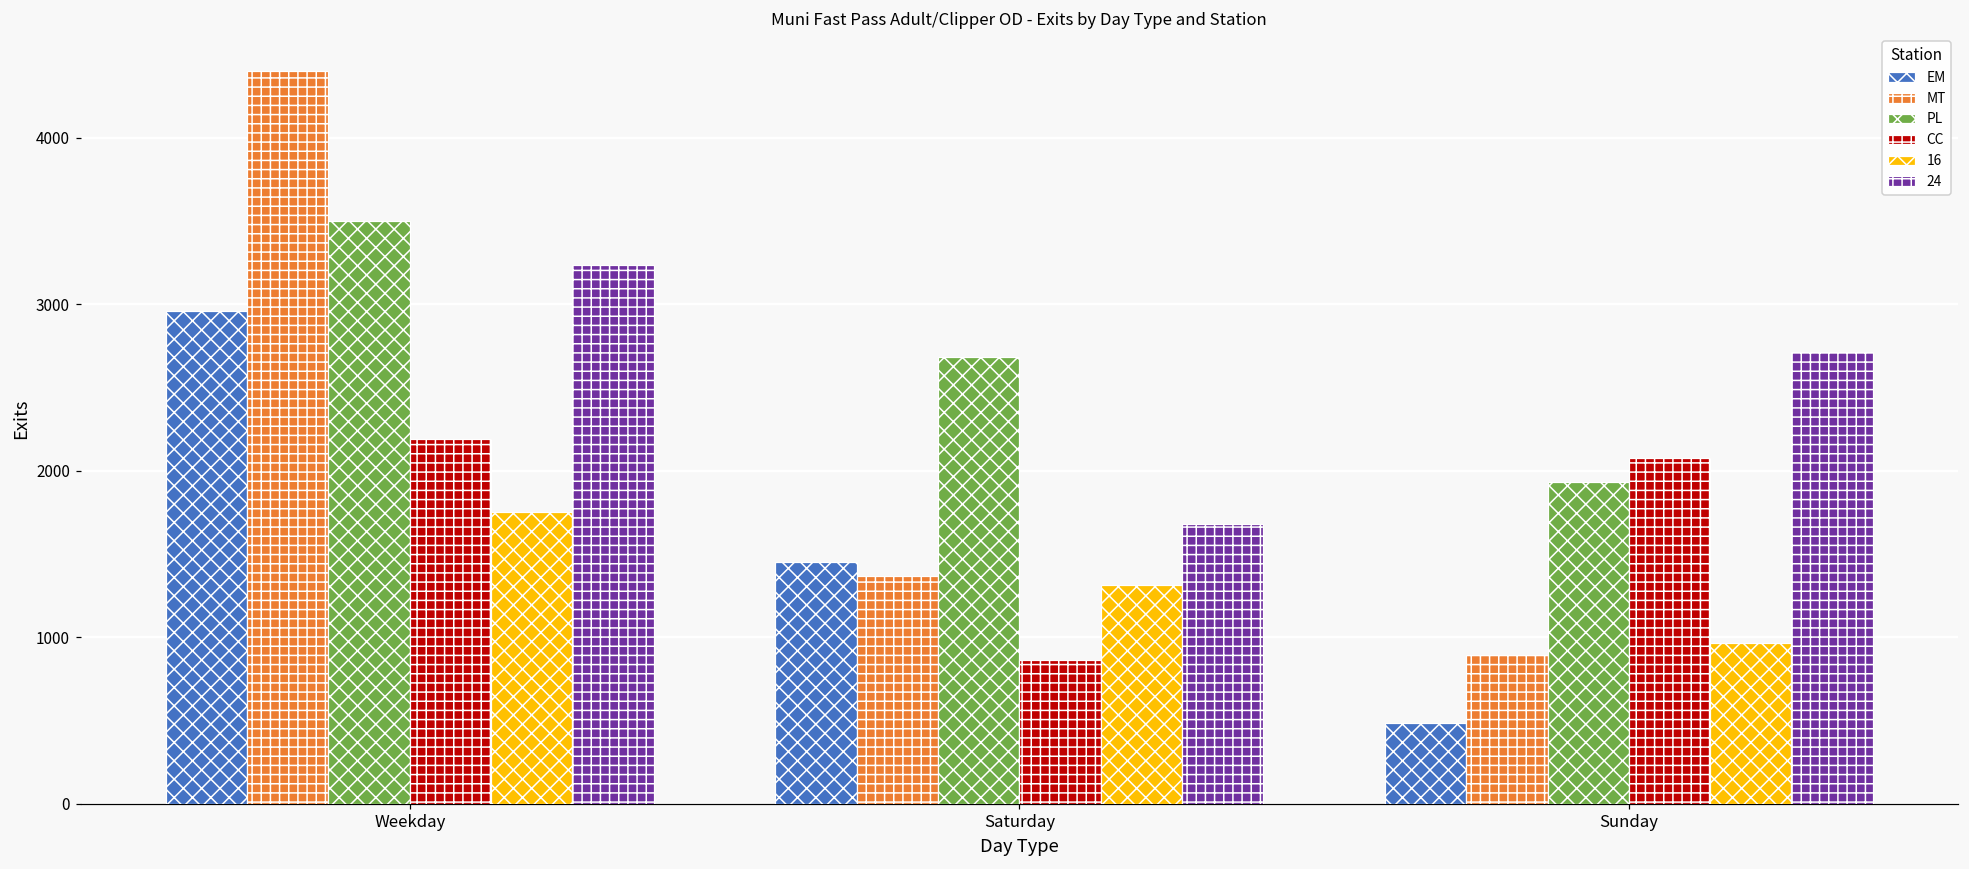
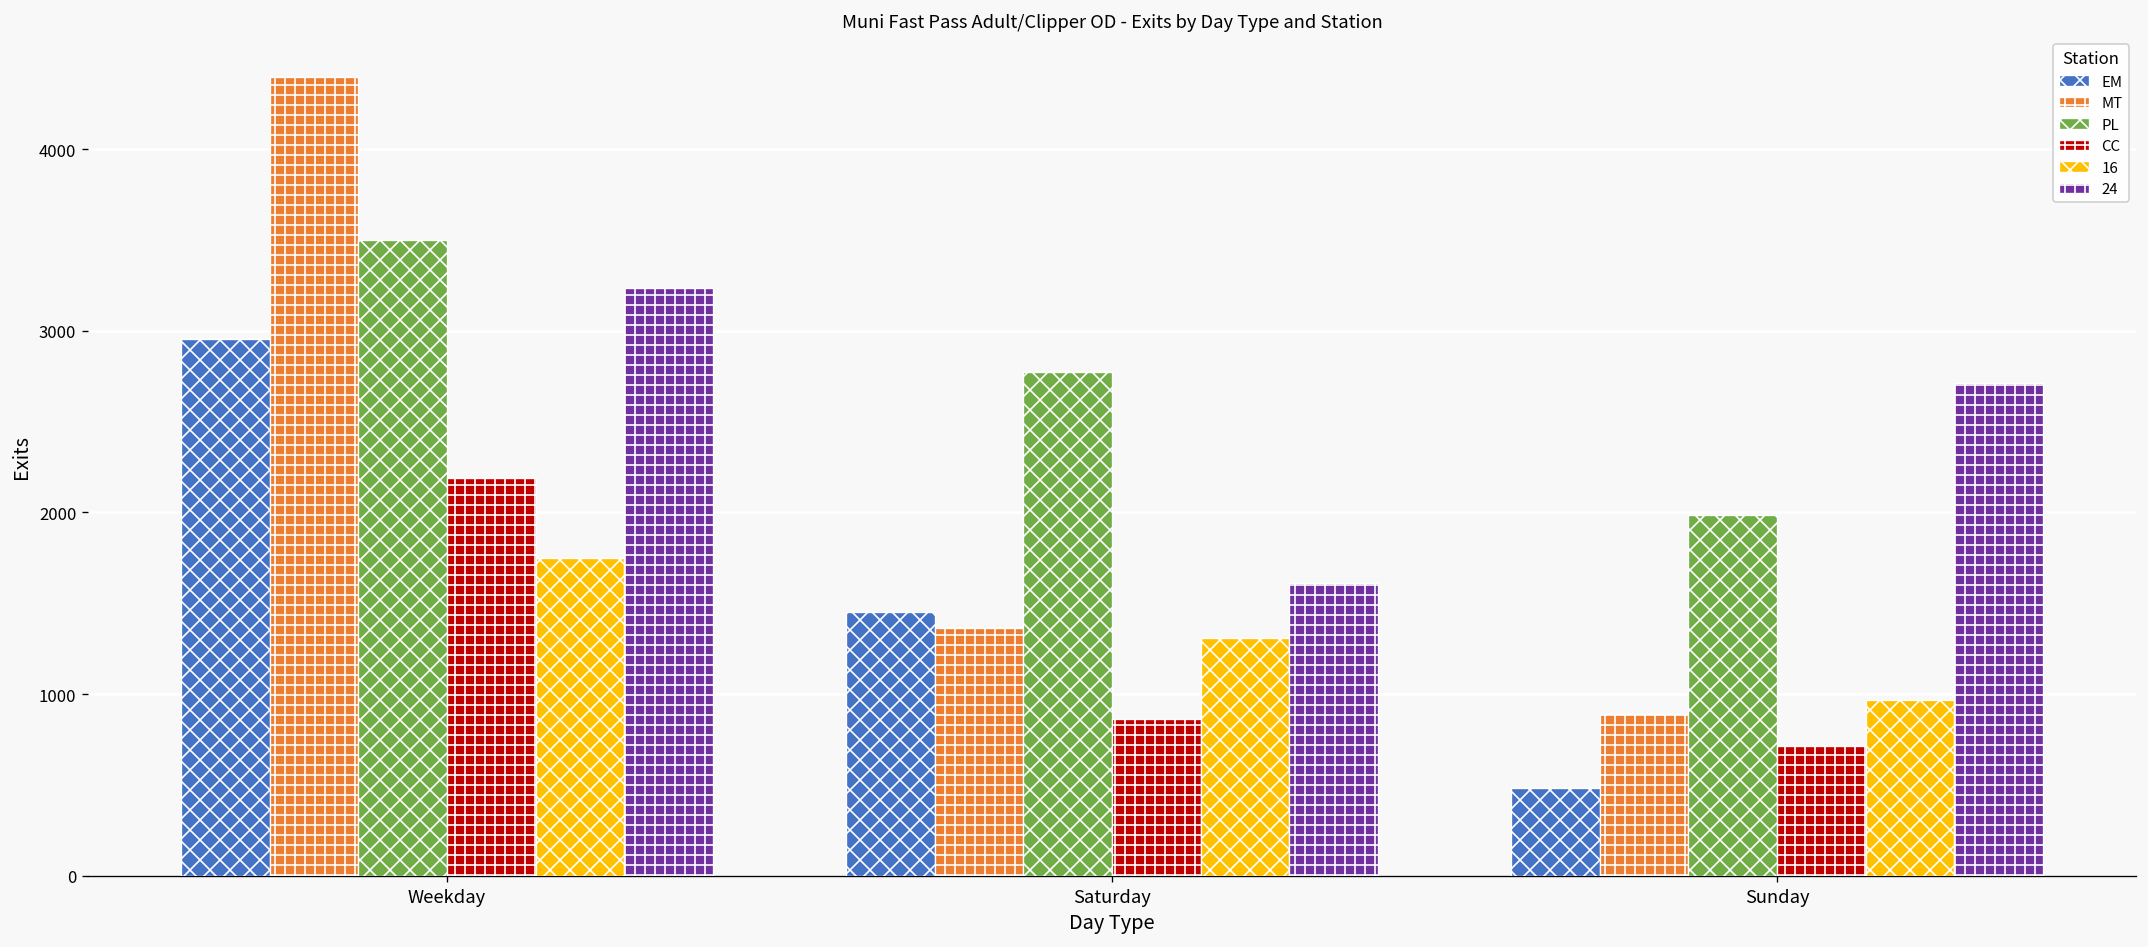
PL, Saturday: 2680 -> 2770
24, Saturday: 1680 -> 1610
PL, Sunday: 1930 -> 1990
CC, Sunday: 2080 -> 720
